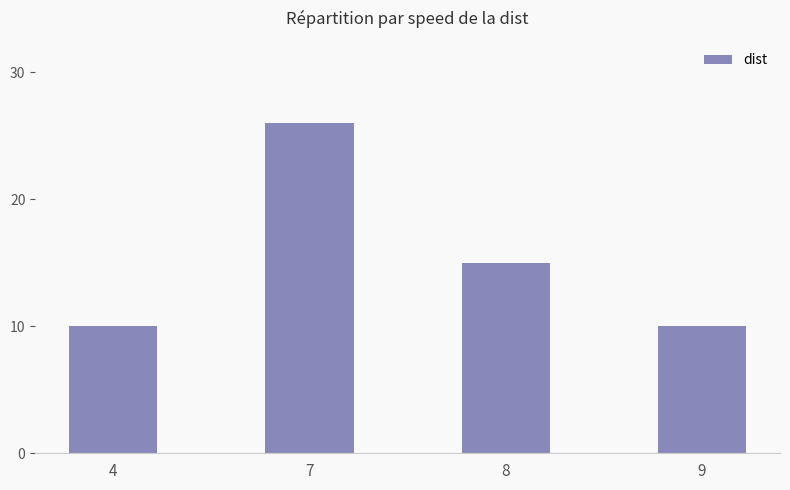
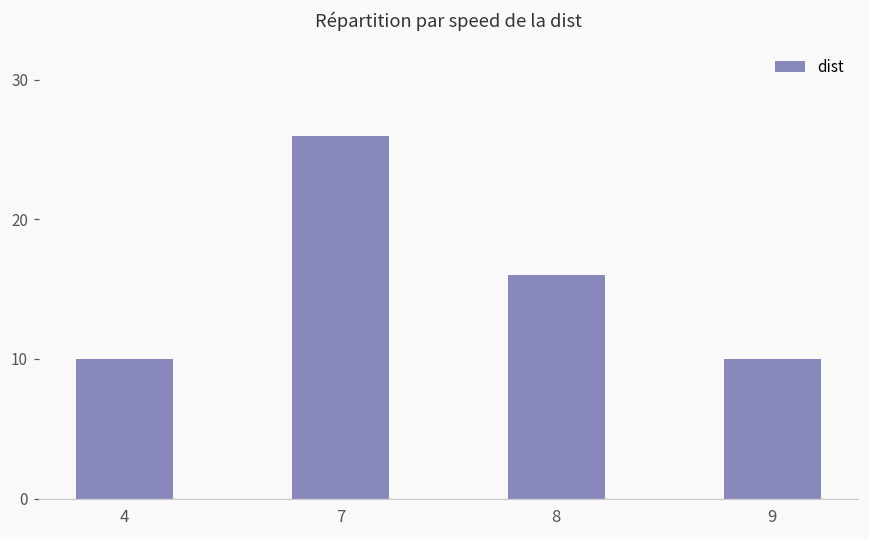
8: 15 -> 16
